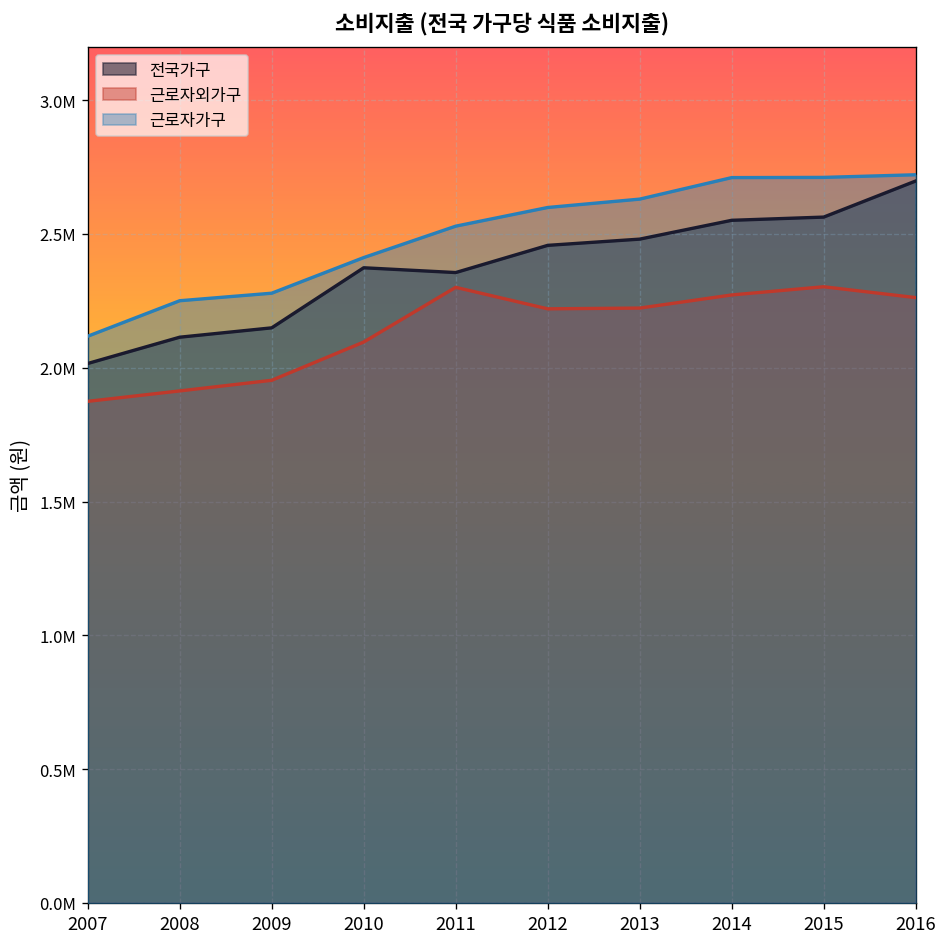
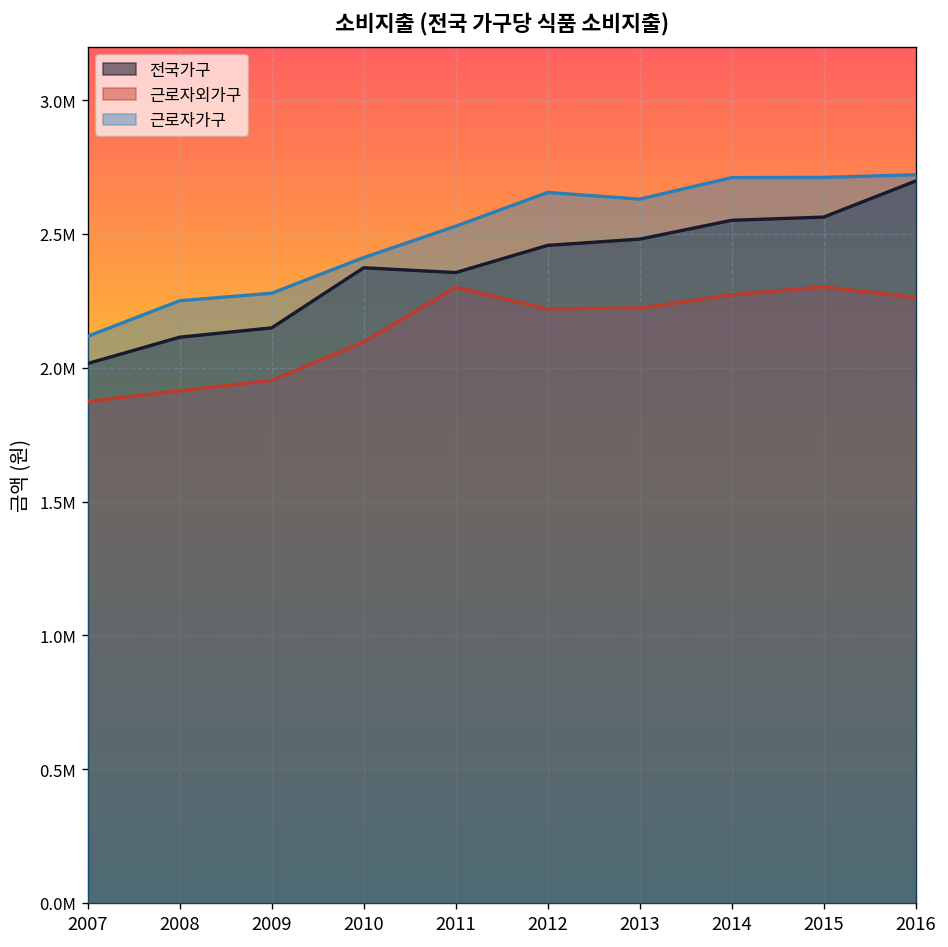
근로자가구, 2012: 2600000 -> 2660000
